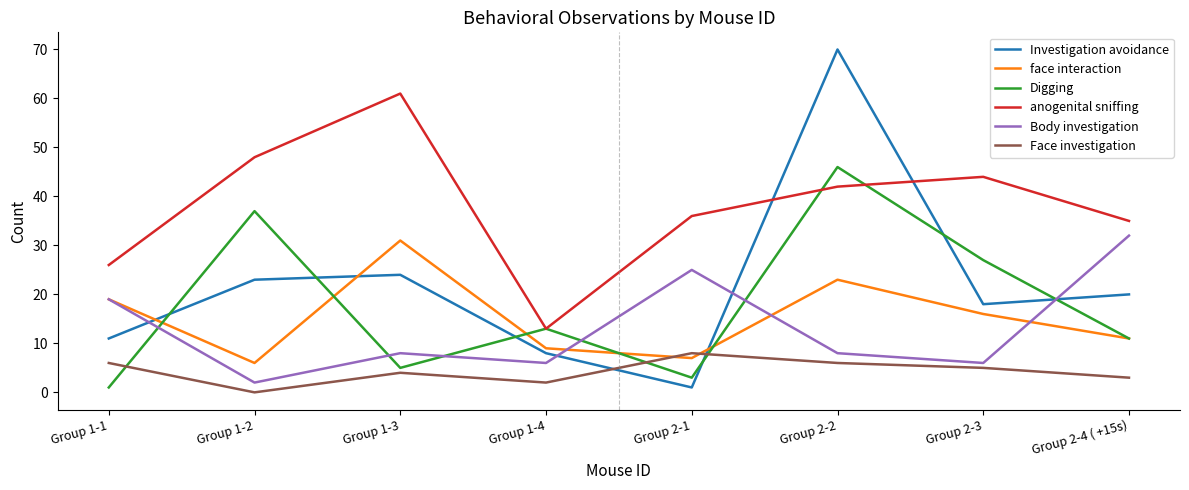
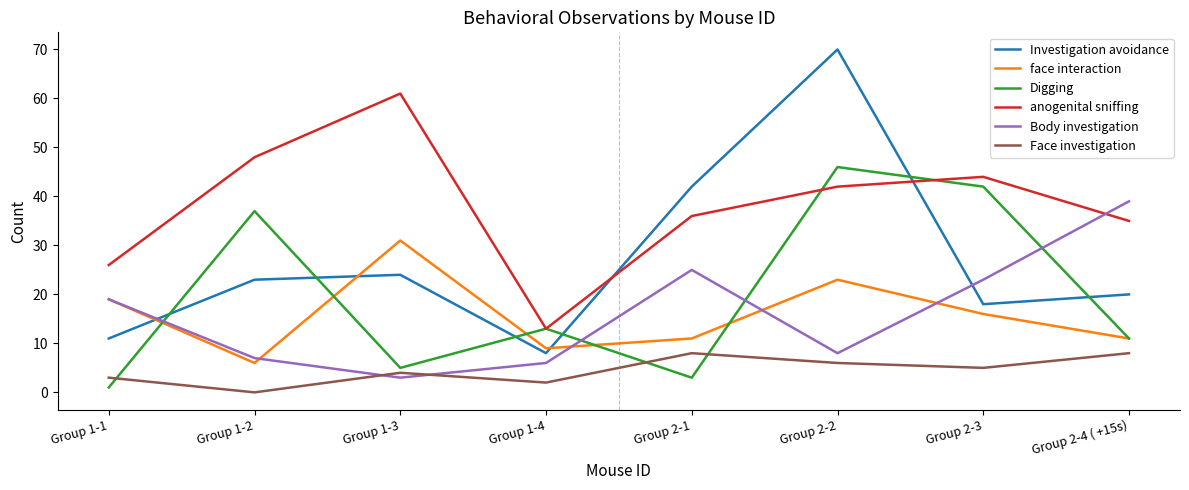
Face investigation, Group 1-1: 6 -> 3
Body investigation, Group 1-2: 2 -> 7
Body investigation, Group 1-3: 8 -> 3
Investigation avoidance, Group 2-1: 1 -> 42
face interaction, Group 2-1: 7 -> 11
Digging, Group 2-3: 27 -> 42
Body investigation, Group 2-3: 6 -> 23
Body investigation, Group 2-4 ( +15s): 32 -> 39
Face investigation, Group 2-4 ( +15s): 3 -> 8
